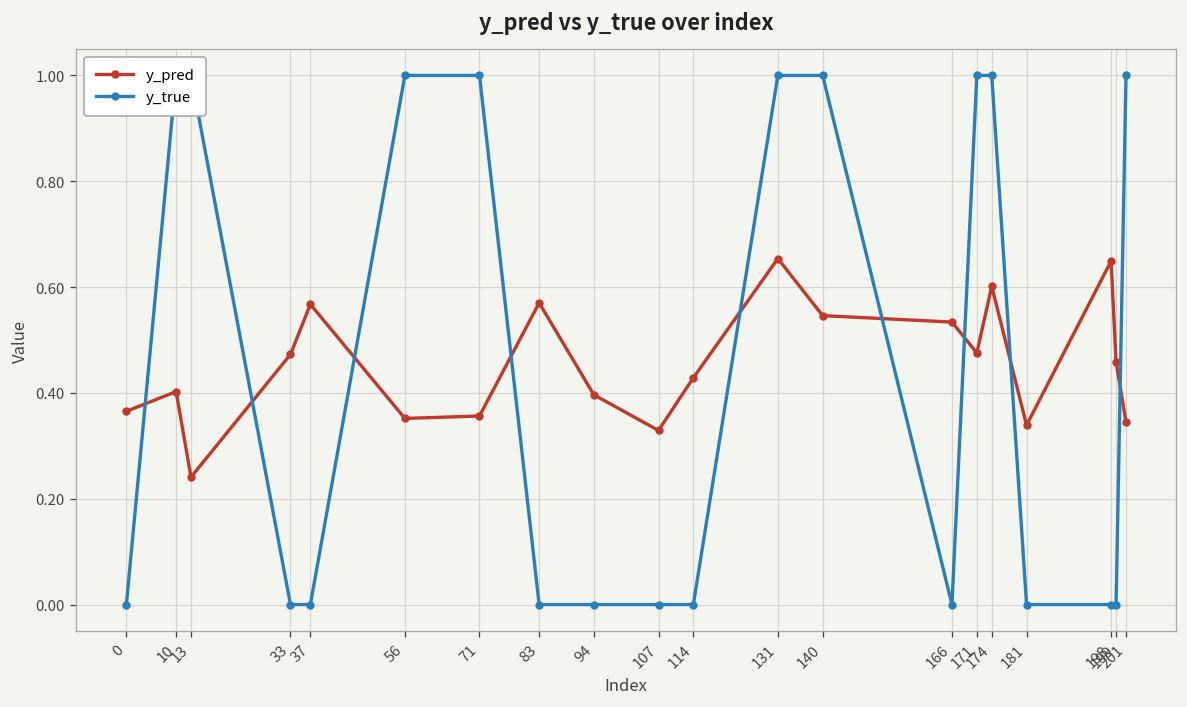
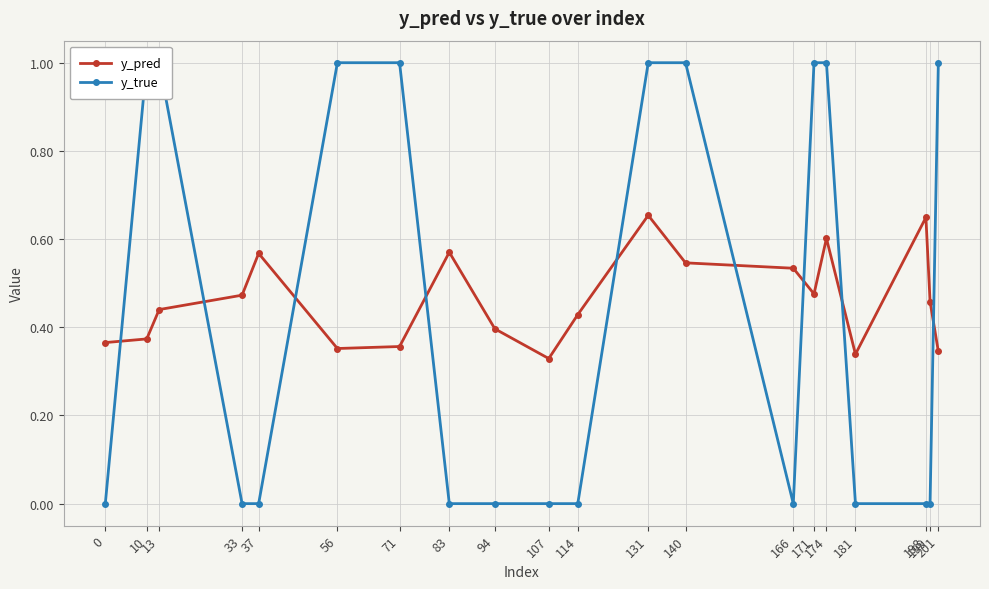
y_pred, 10: 0.40 -> 0.37
y_pred, 13: 0.24 -> 0.44
